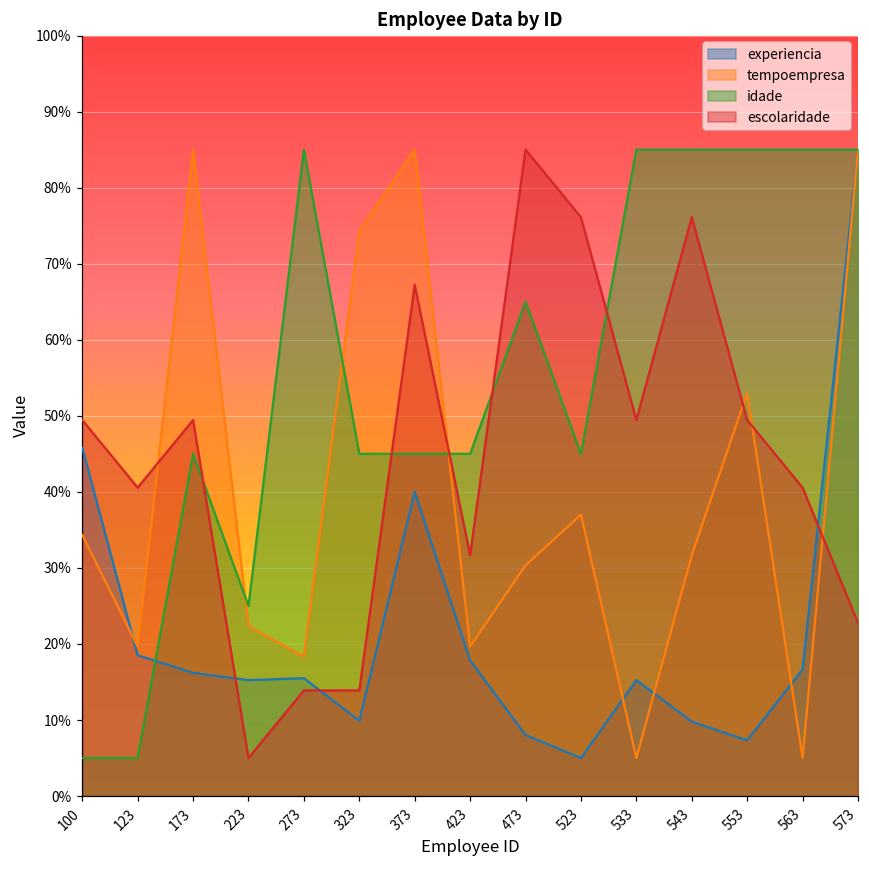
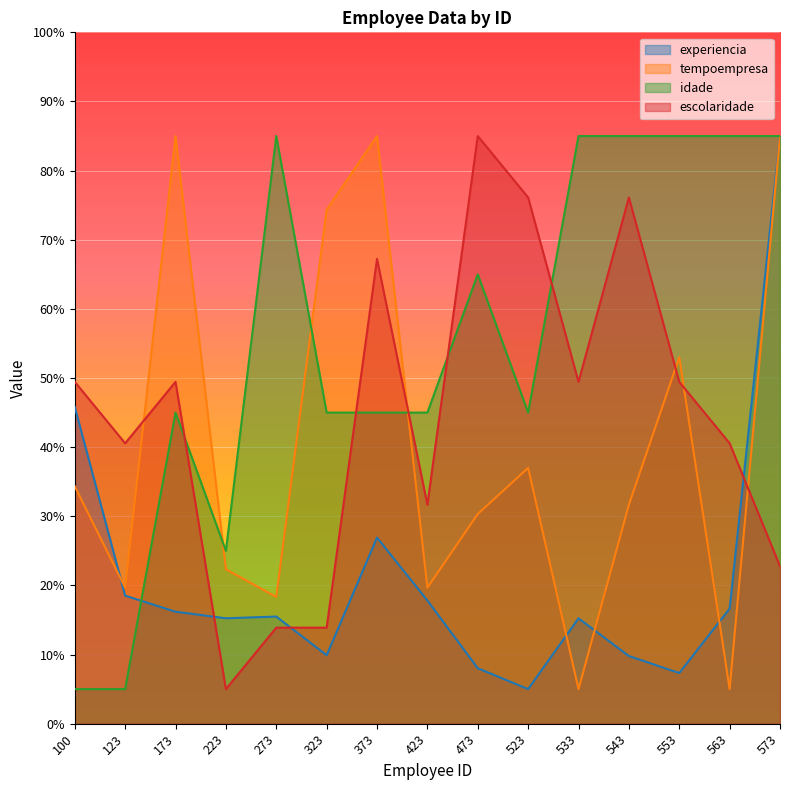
experiencia, 373: 40% -> 27%
